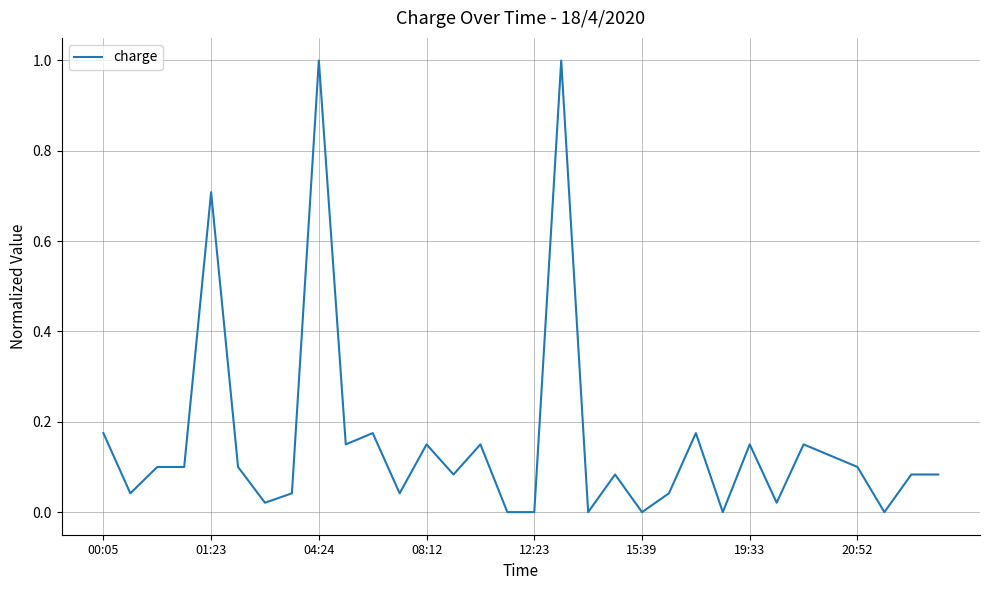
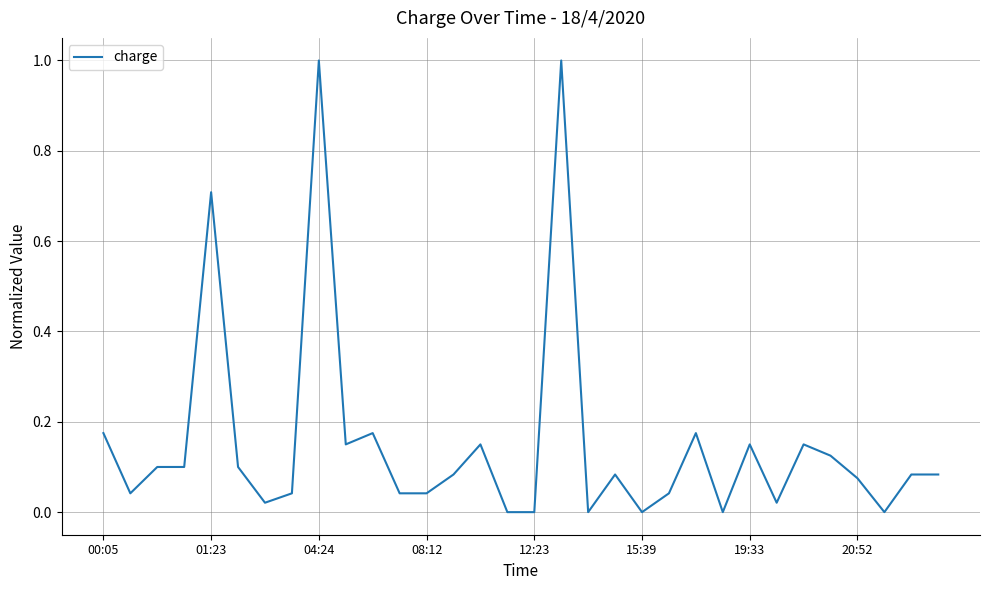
08:12: 0.15 -> 0.04
20:52: 0.10 -> 0.08
